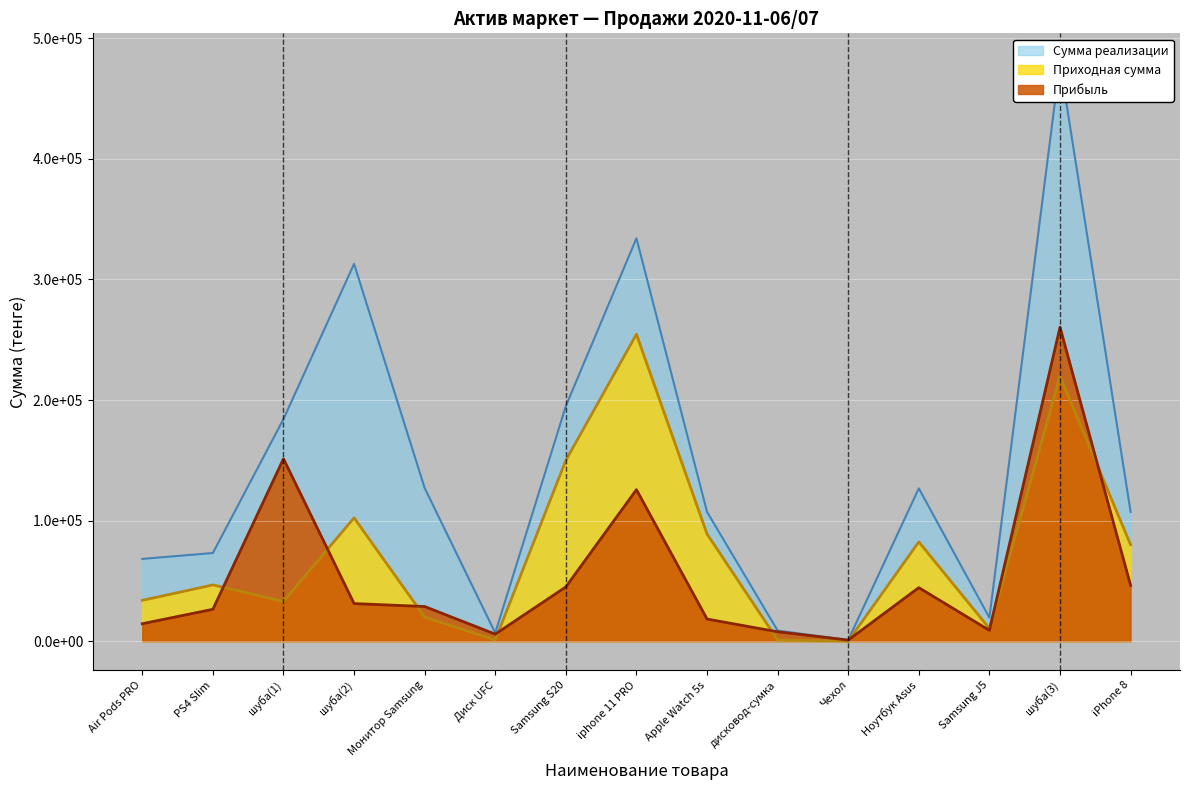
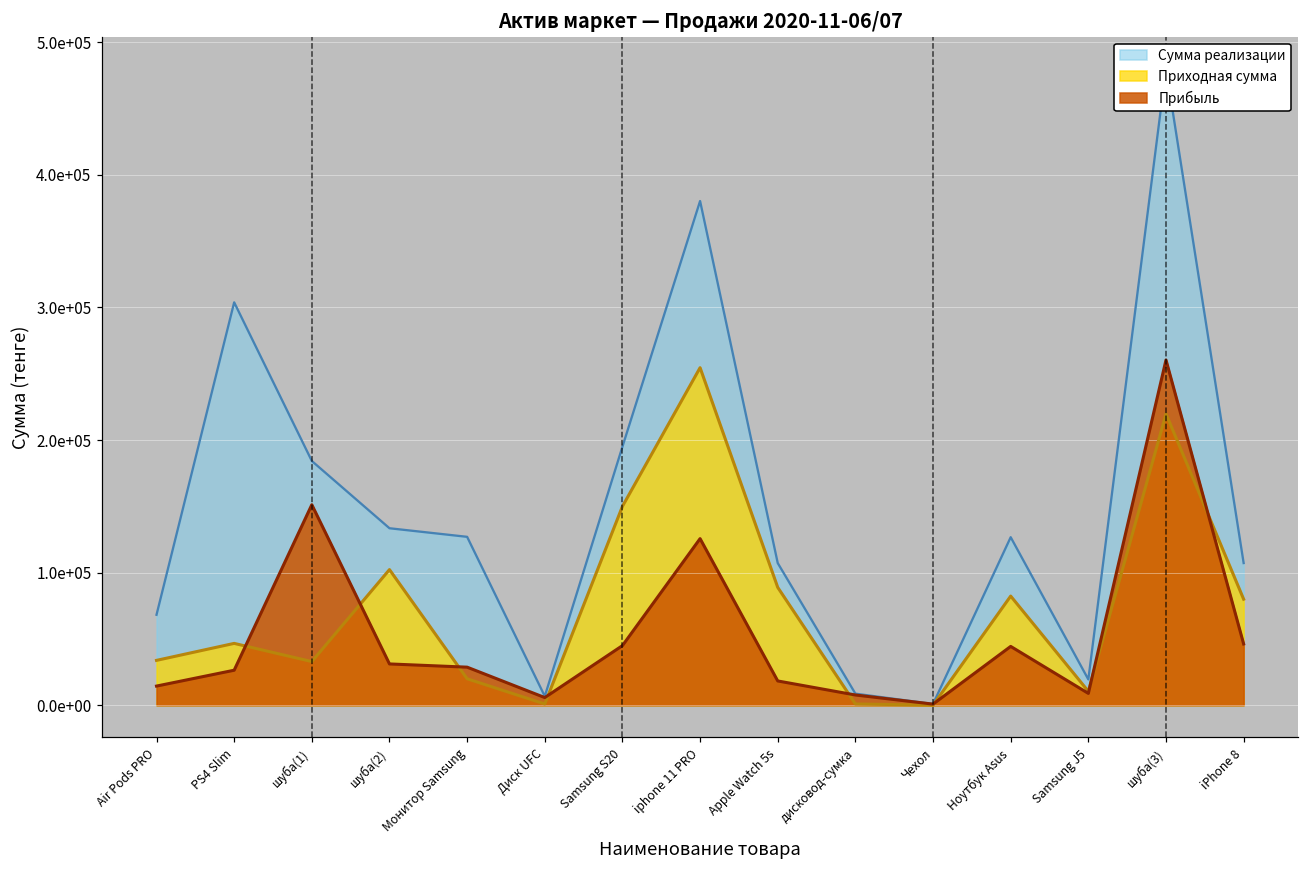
Сумма реализации, PS4 Slim: 73000 -> 304000
Сумма реализации, шуба(2): 313000 -> 134000
Сумма реализации, iphone 11 PRO: 334000 -> 380000
